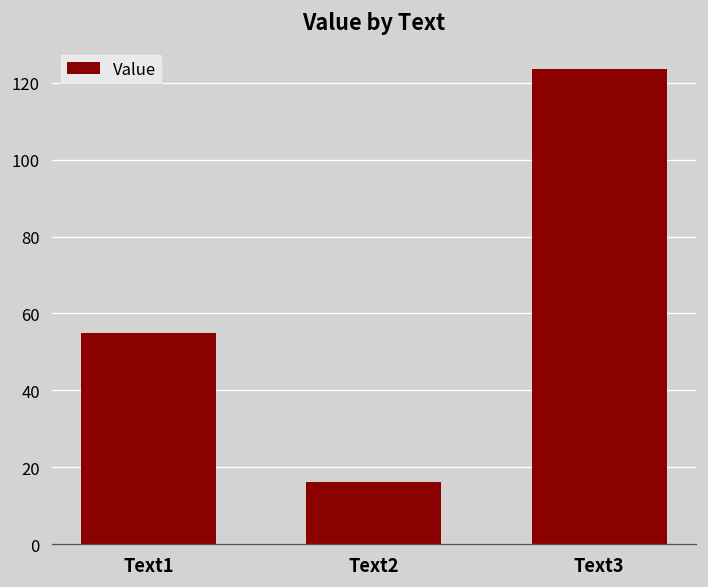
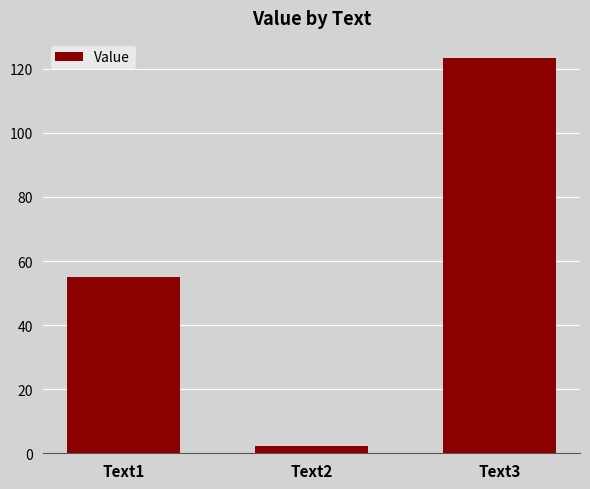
Text2: 16 -> 2
